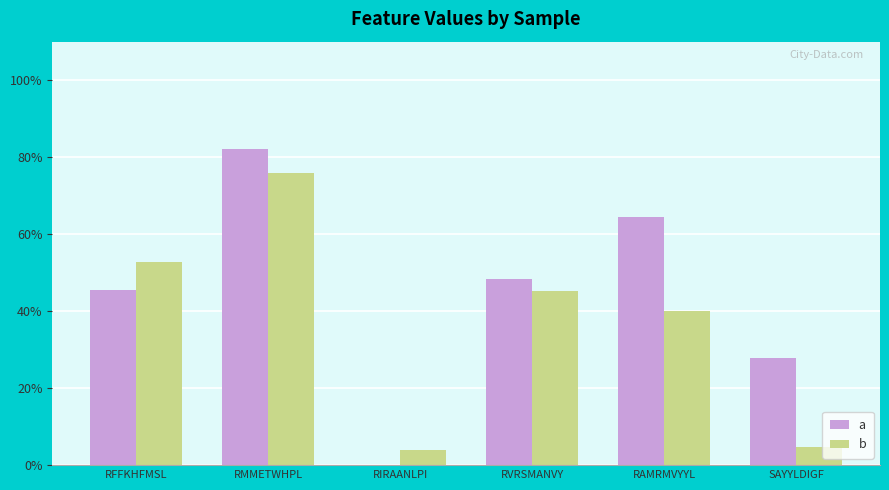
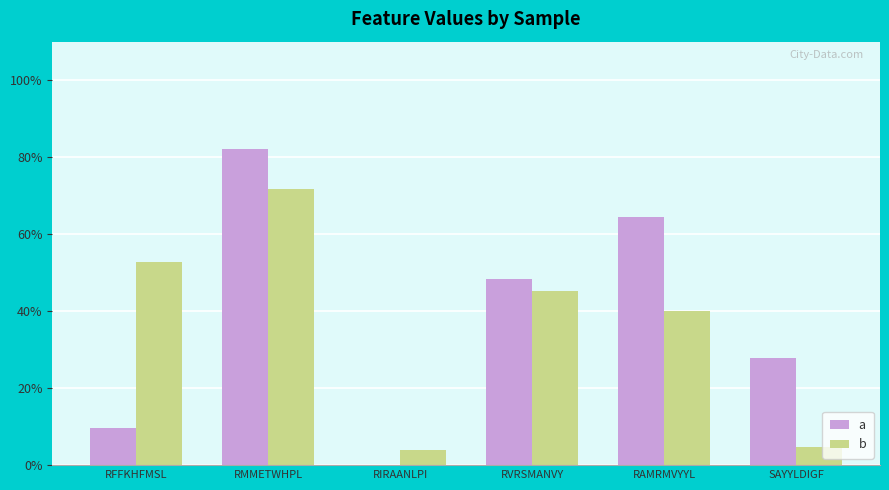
a, RFFKHFMSL: 46% -> 10%
b, RMMETWHPL: 76% -> 72%
